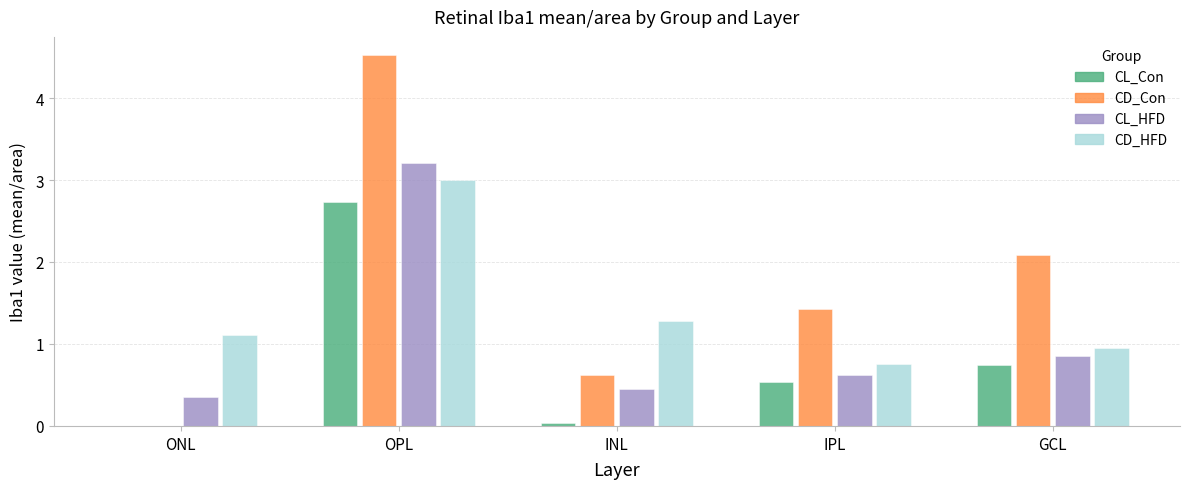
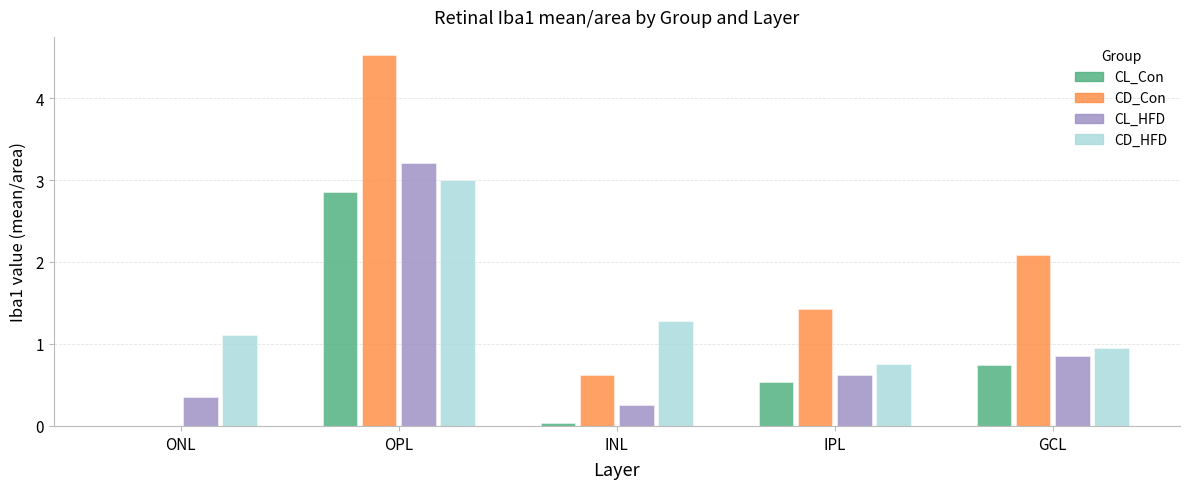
CL_Con, OPL: 2.7 -> 2.9
CL_HFD, INL: 0.5 -> 0.3
